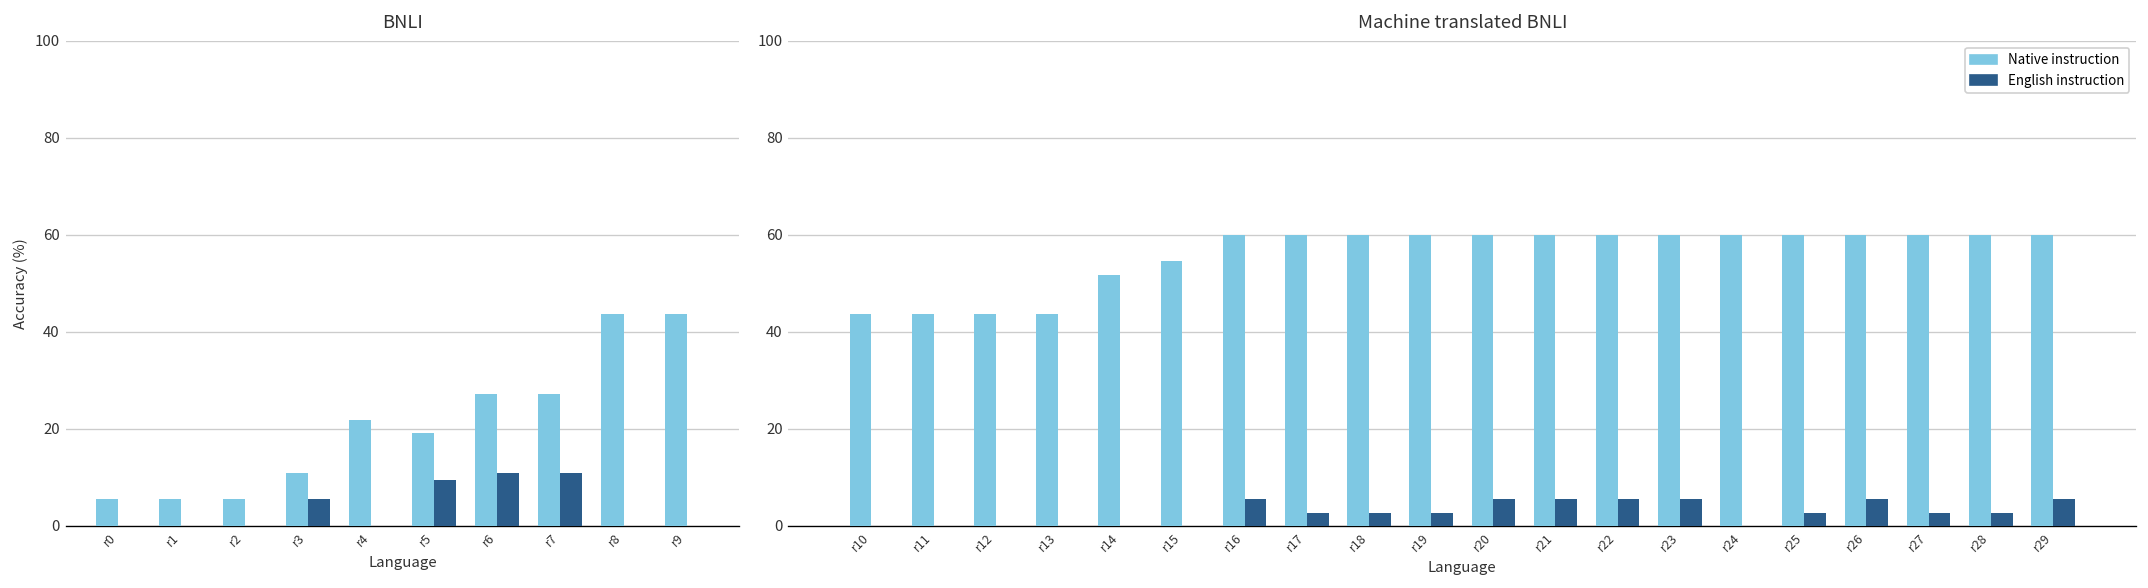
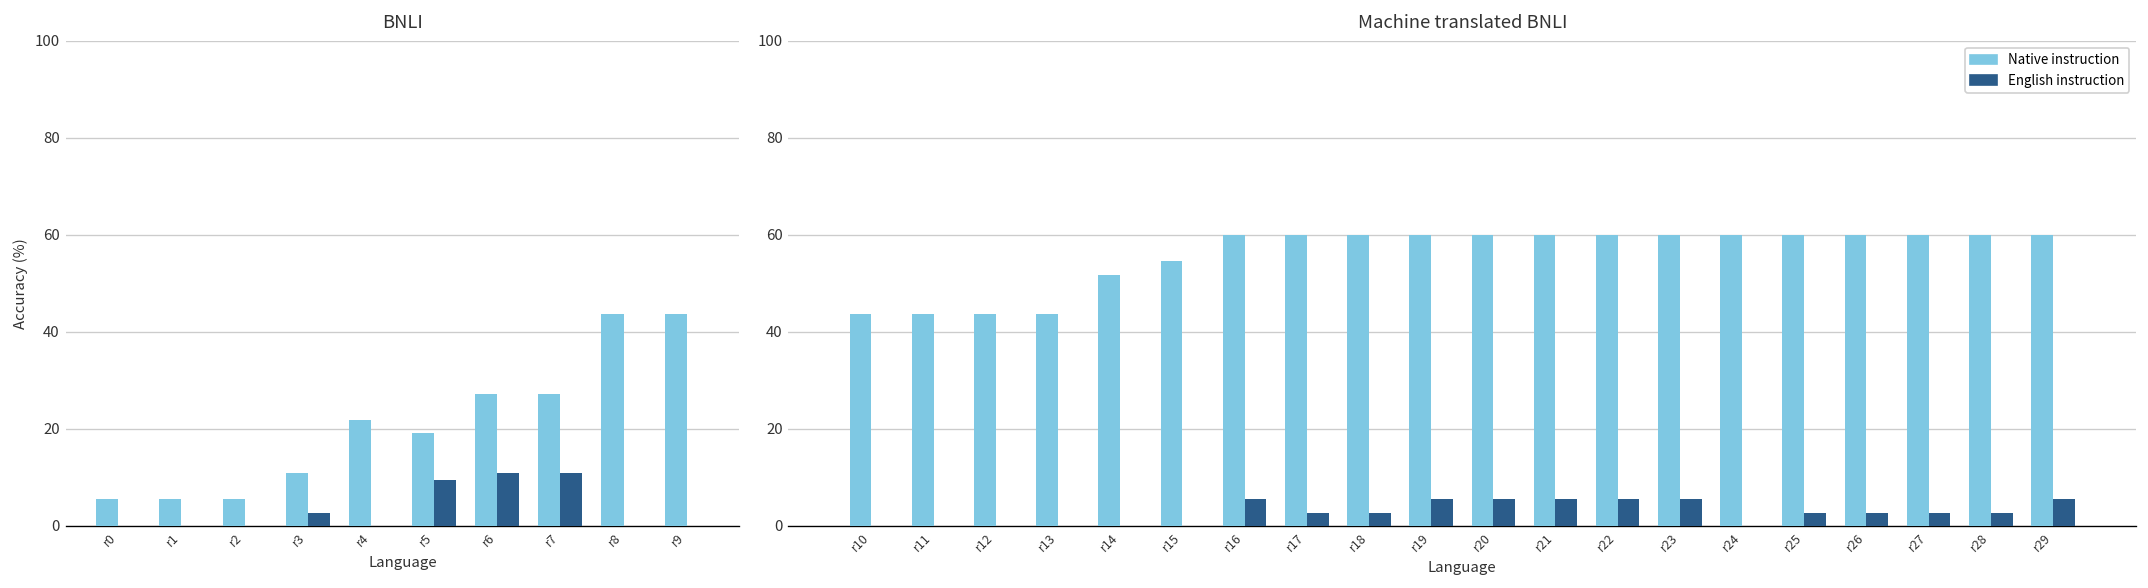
BNLI, English instruction, r3: 5 -> 3
Machine translated BNLI, English instruction, r19: 3 -> 5
Machine translated BNLI, English instruction, r26: 5 -> 3
